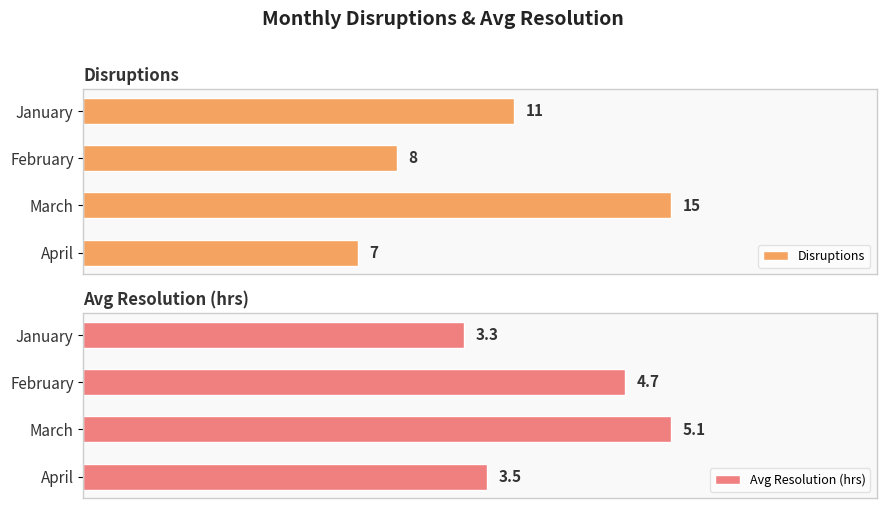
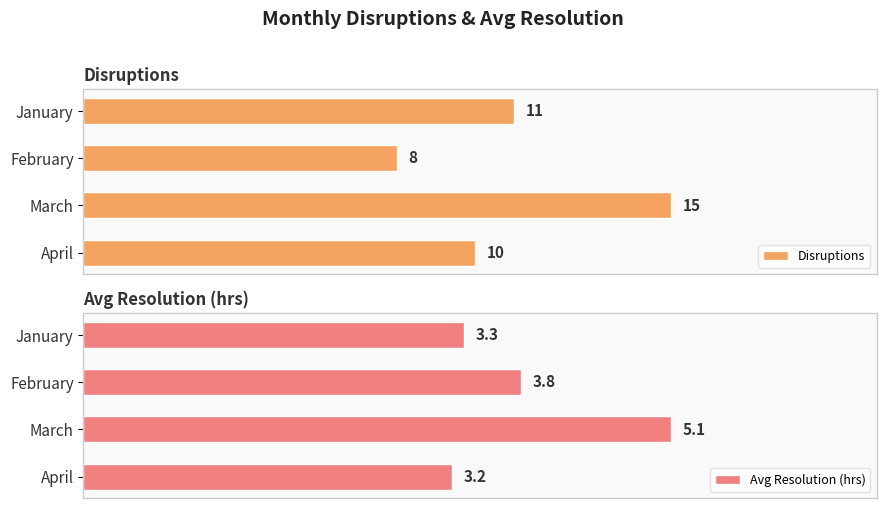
Disruptions, April: 7 -> 10
Avg Resolution (hrs), February: 4.7 -> 3.8
Avg Resolution (hrs), April: 3.5 -> 3.2
